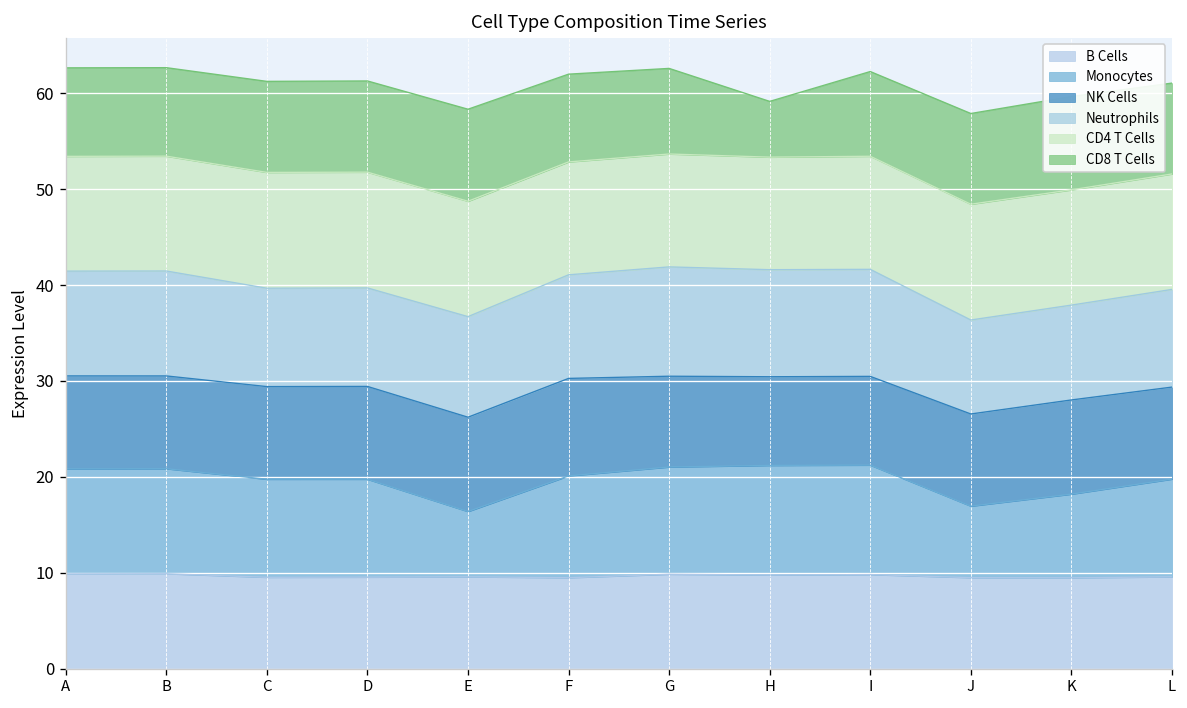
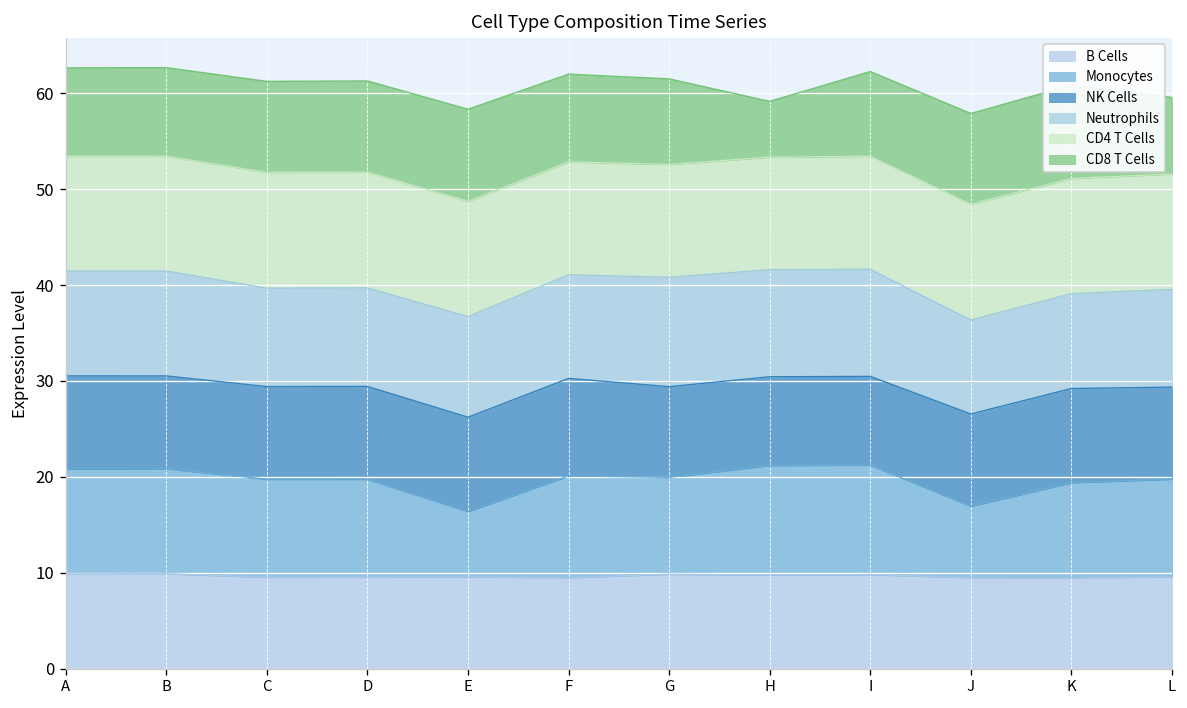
Monocytes, G: 11 -> 10
Monocytes, K: 9 -> 10
CD8 T Cells, L: 9 -> 8
